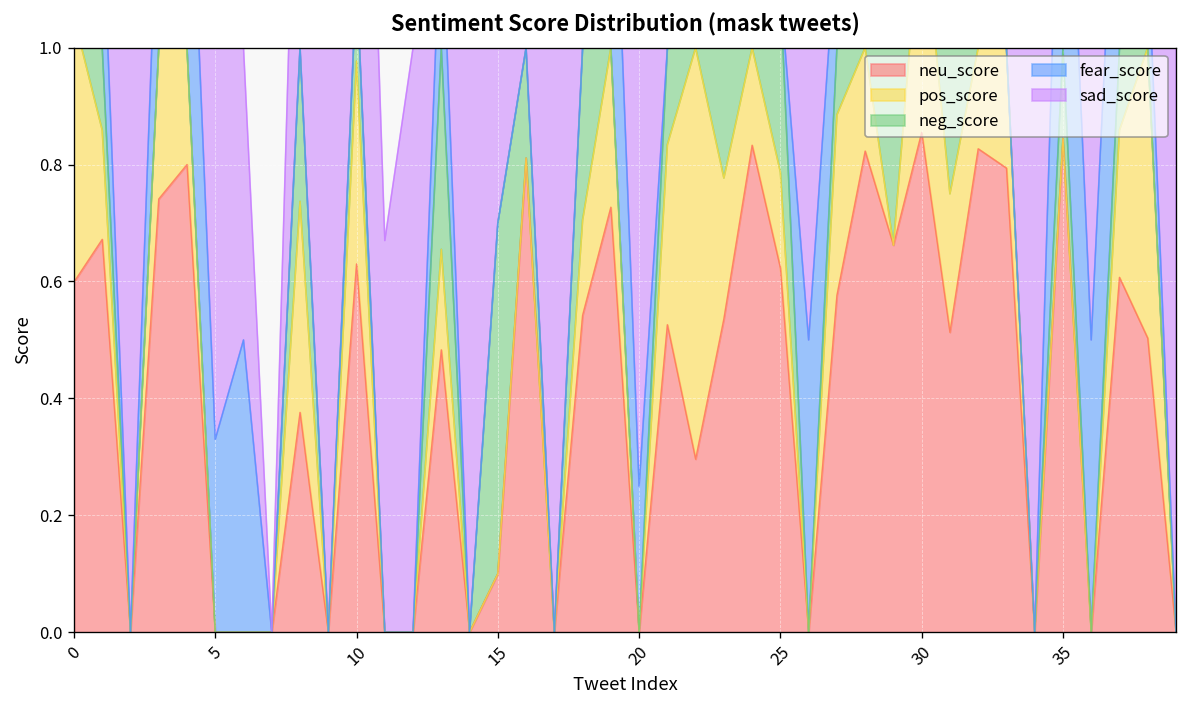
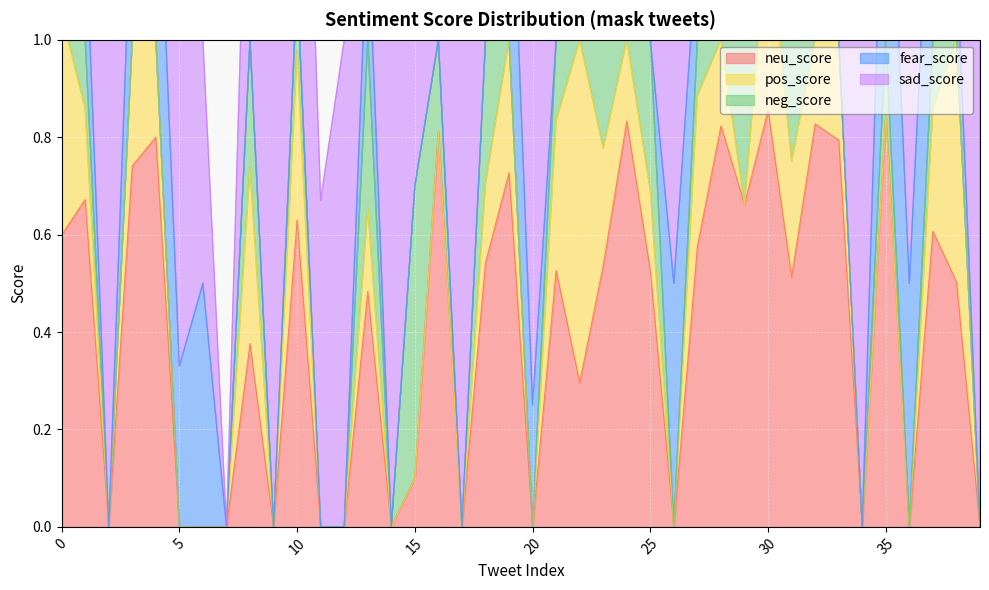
neu_score, 25: 0.62 -> 0.53
